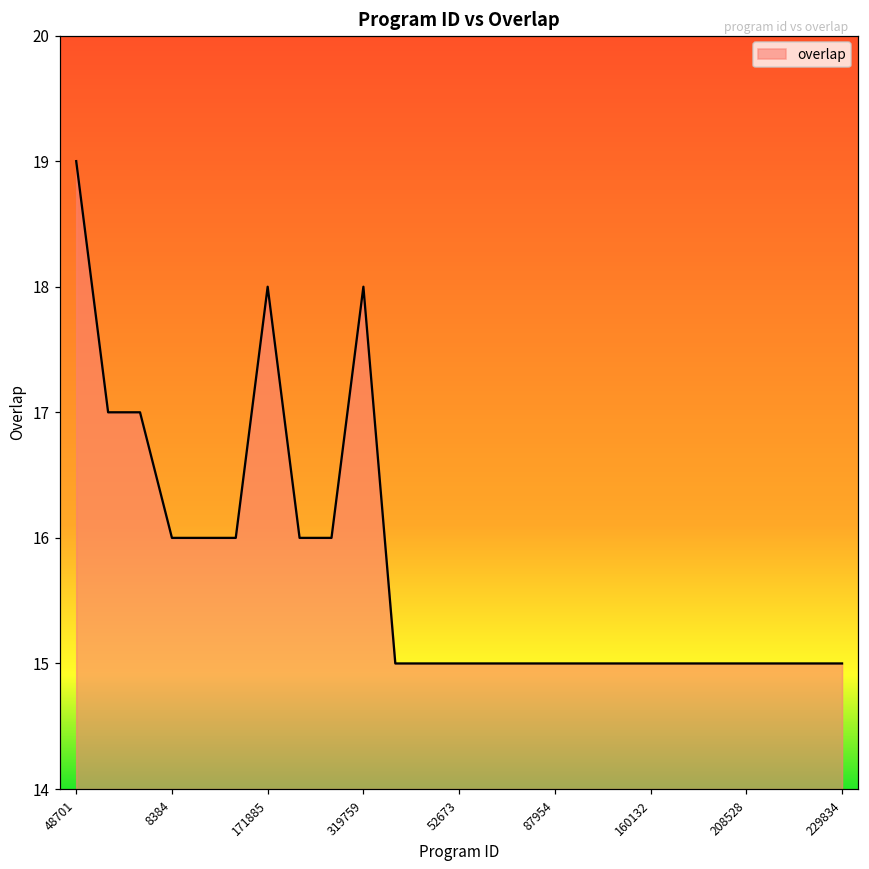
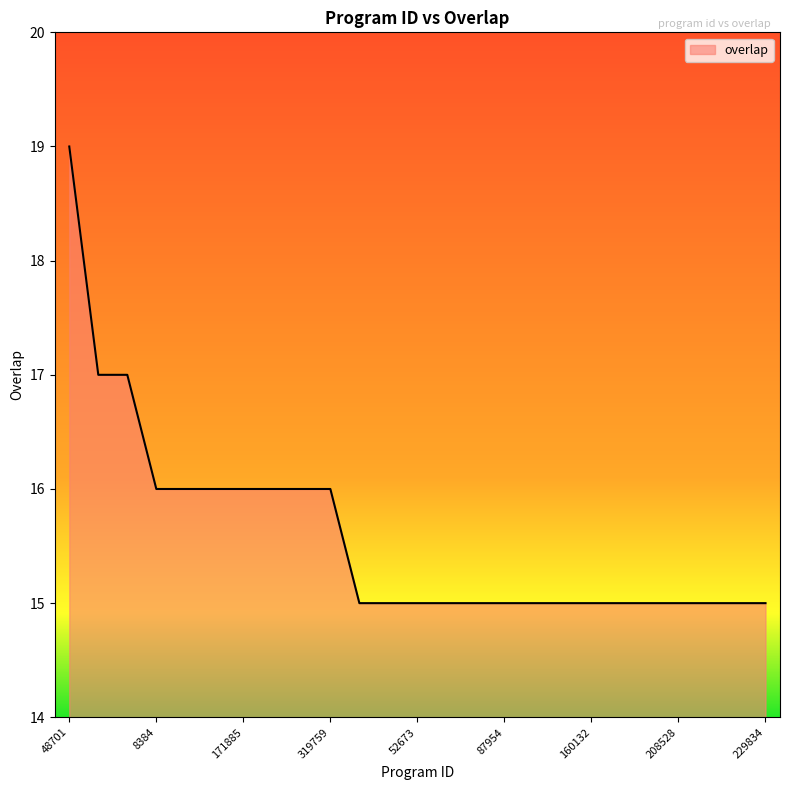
171885: 18 -> 16
319759: 18 -> 16
